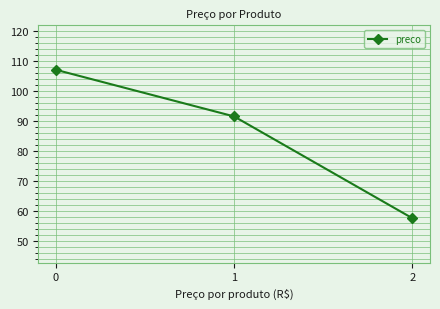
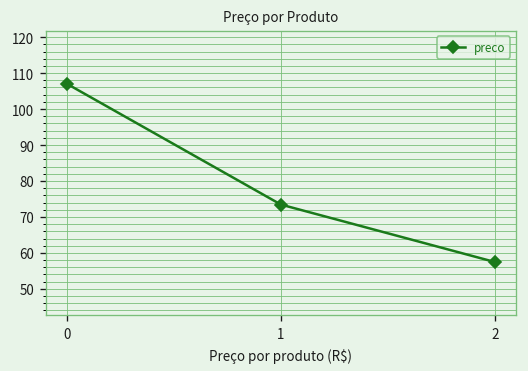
1: 91 -> 73
